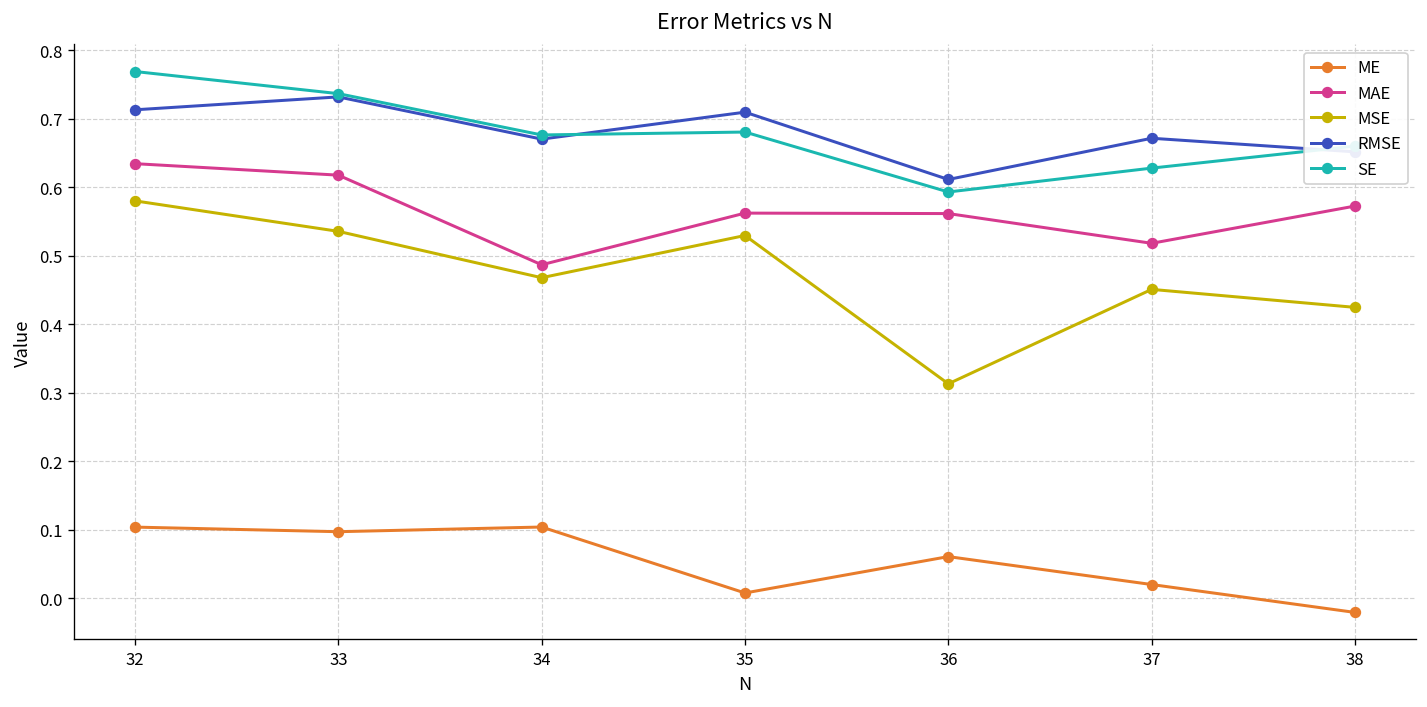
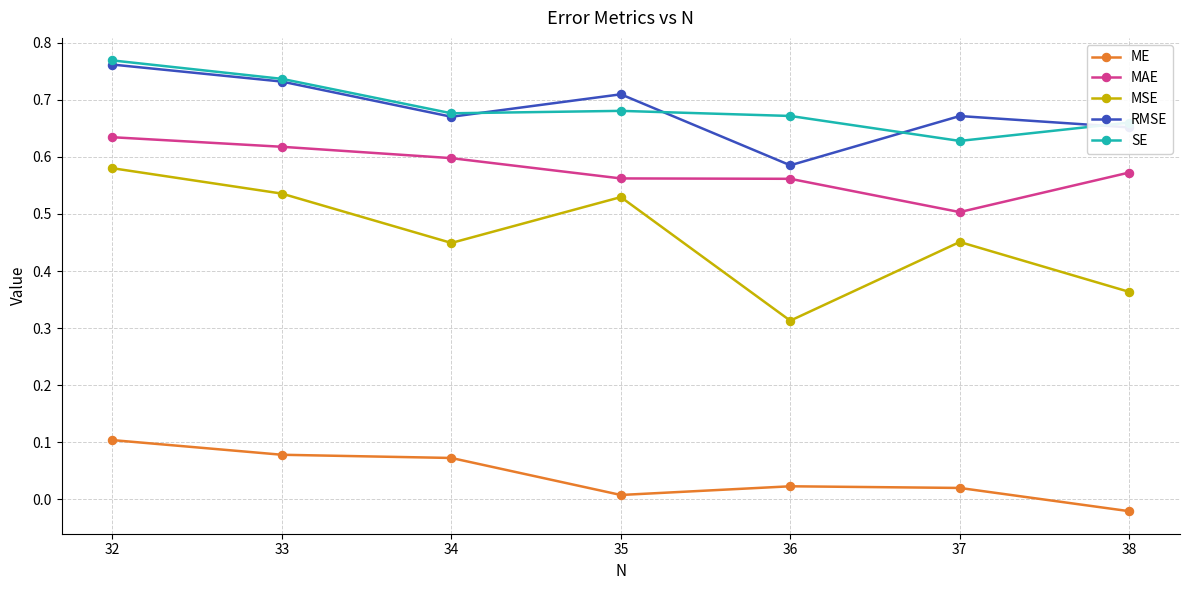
RMSE, 32: 0.71 -> 0.76
ME, 33: 0.10 -> 0.08
ME, 34: 0.10 -> 0.07
MAE, 34: 0.49 -> 0.60
MSE, 34: 0.47 -> 0.45
ME, 36: 0.06 -> 0.02
RMSE, 36: 0.61 -> 0.59
SE, 36: 0.59 -> 0.67
MAE, 37: 0.52 -> 0.50
MSE, 38: 0.42 -> 0.36
